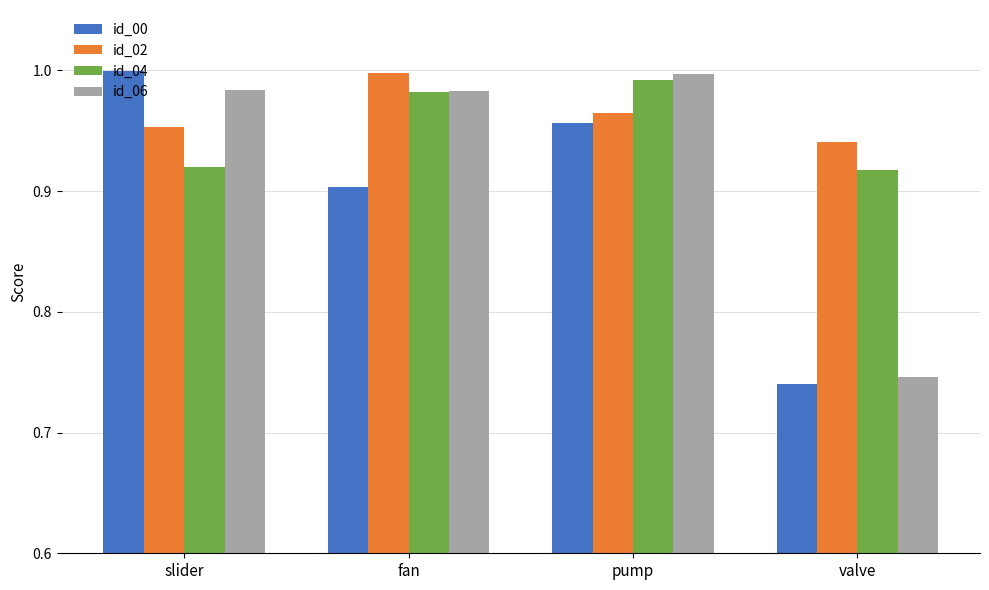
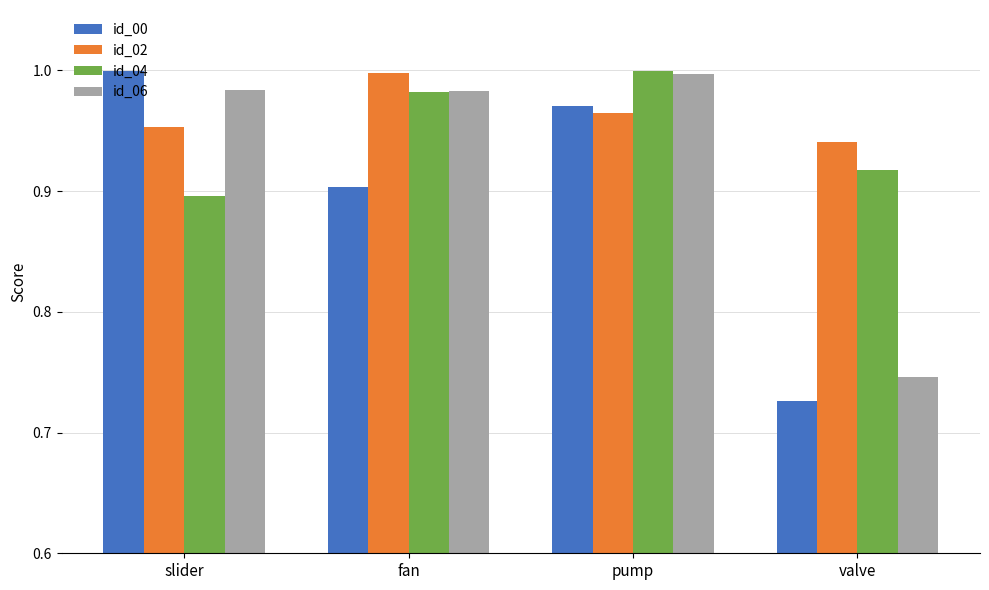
id_04, slider: 0.920 -> 0.896
id_00, pump: 0.956 -> 0.970
id_04, pump: 0.992 -> 0.999
id_00, valve: 0.740 -> 0.726
